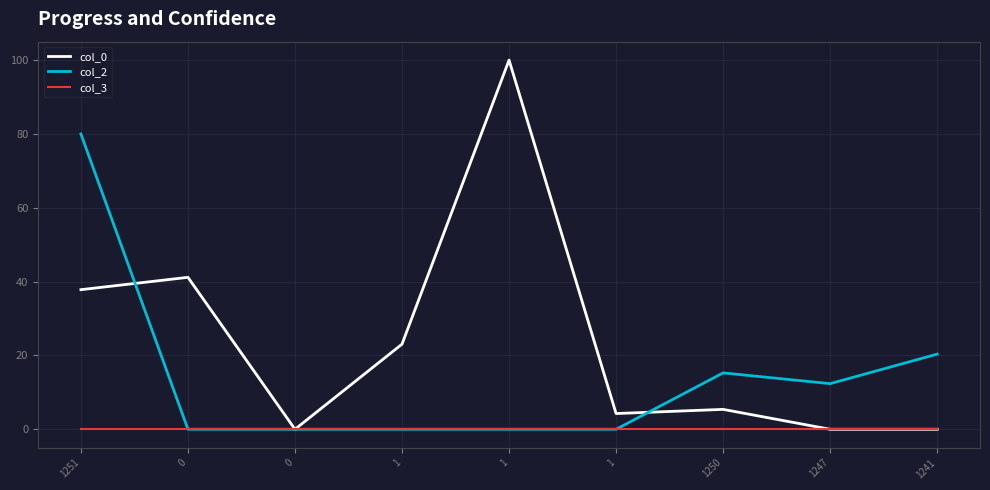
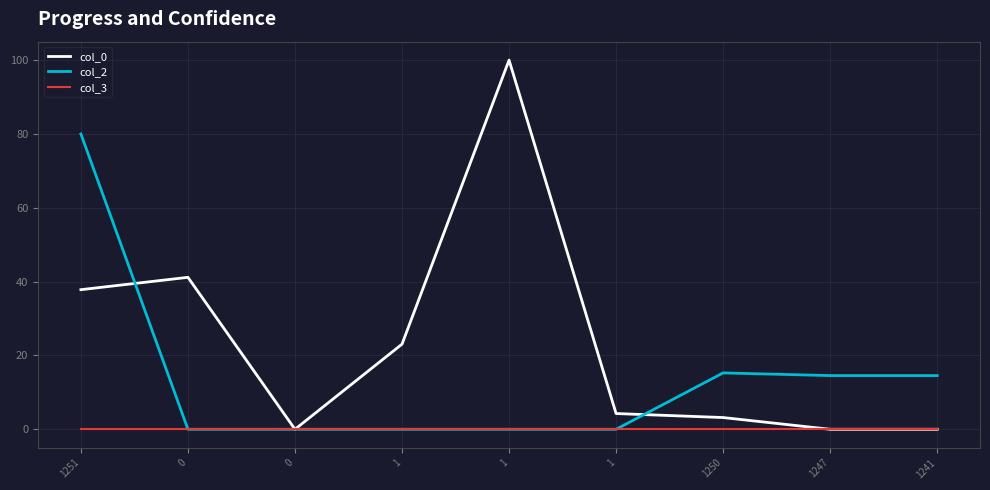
col_0, 1250: 5 -> 3
col_2, 1247: 12 -> 15
col_2, 1241: 20 -> 15
